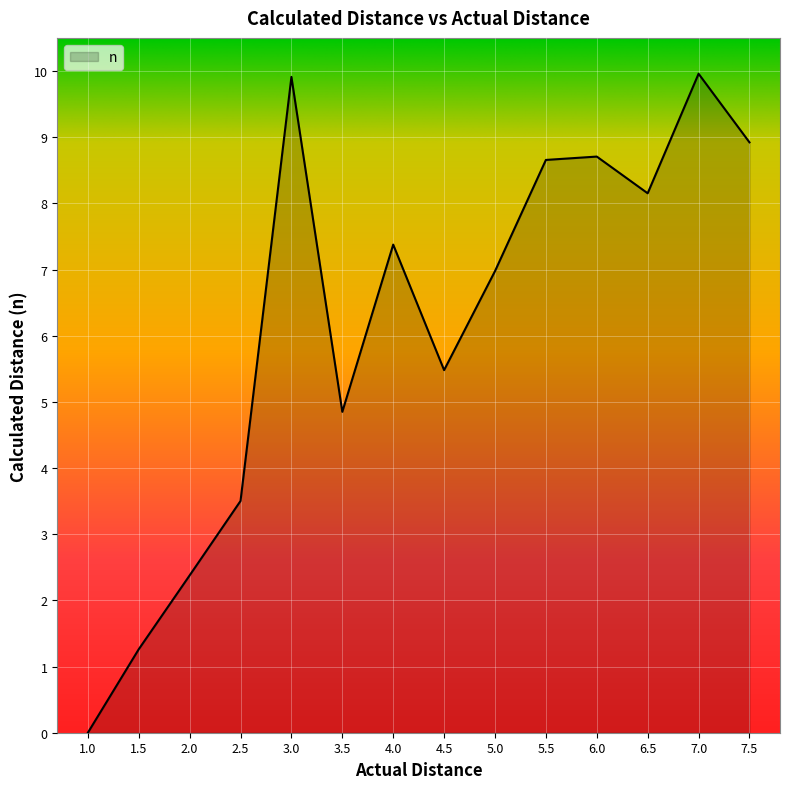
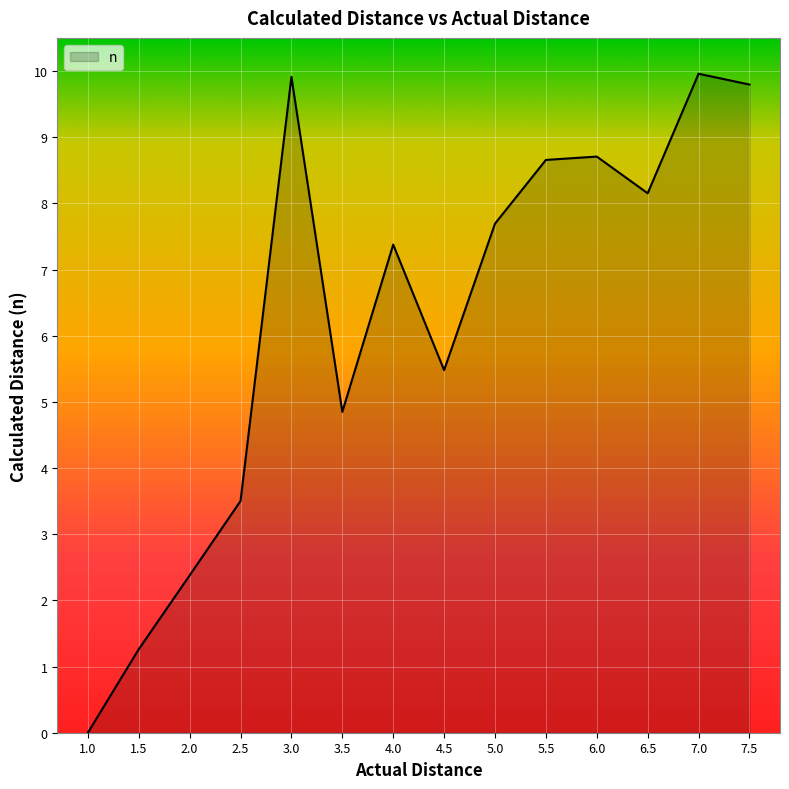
5.0: 7.0 -> 7.7
7.5: 8.9 -> 9.8
